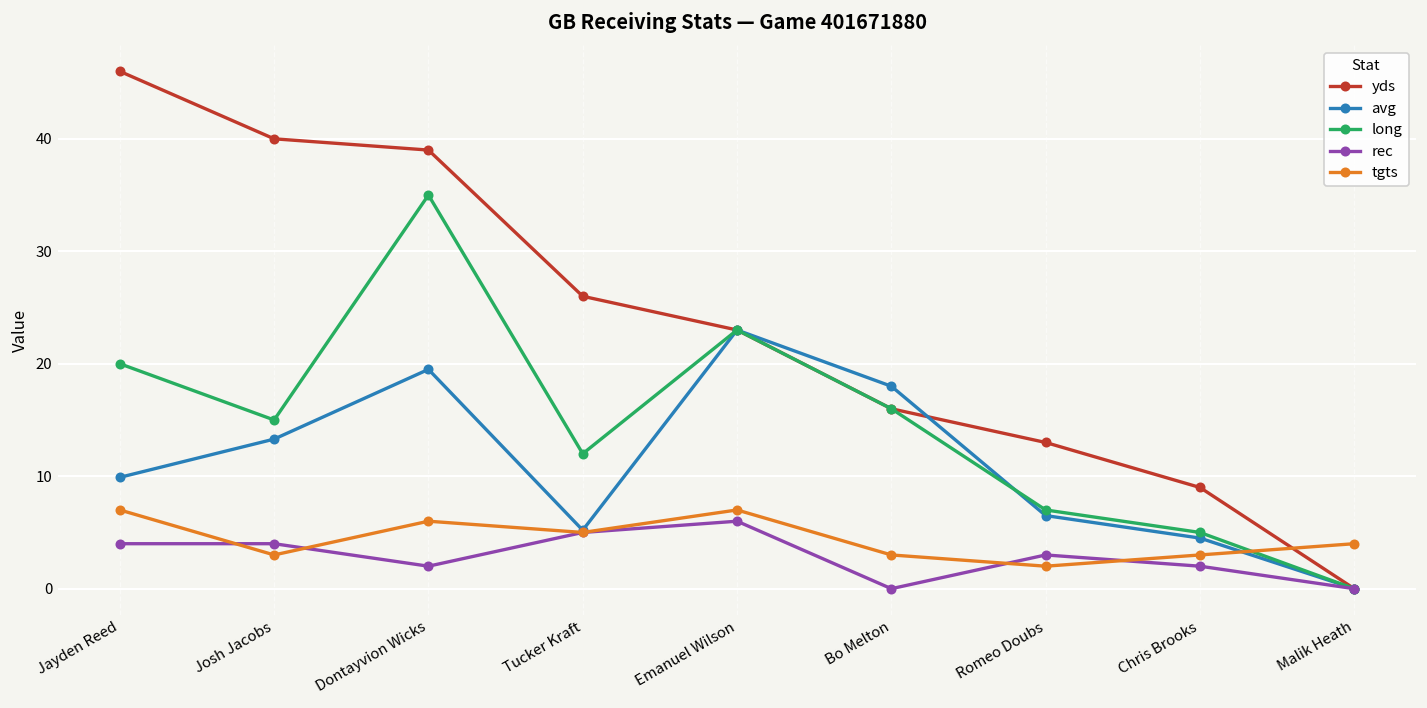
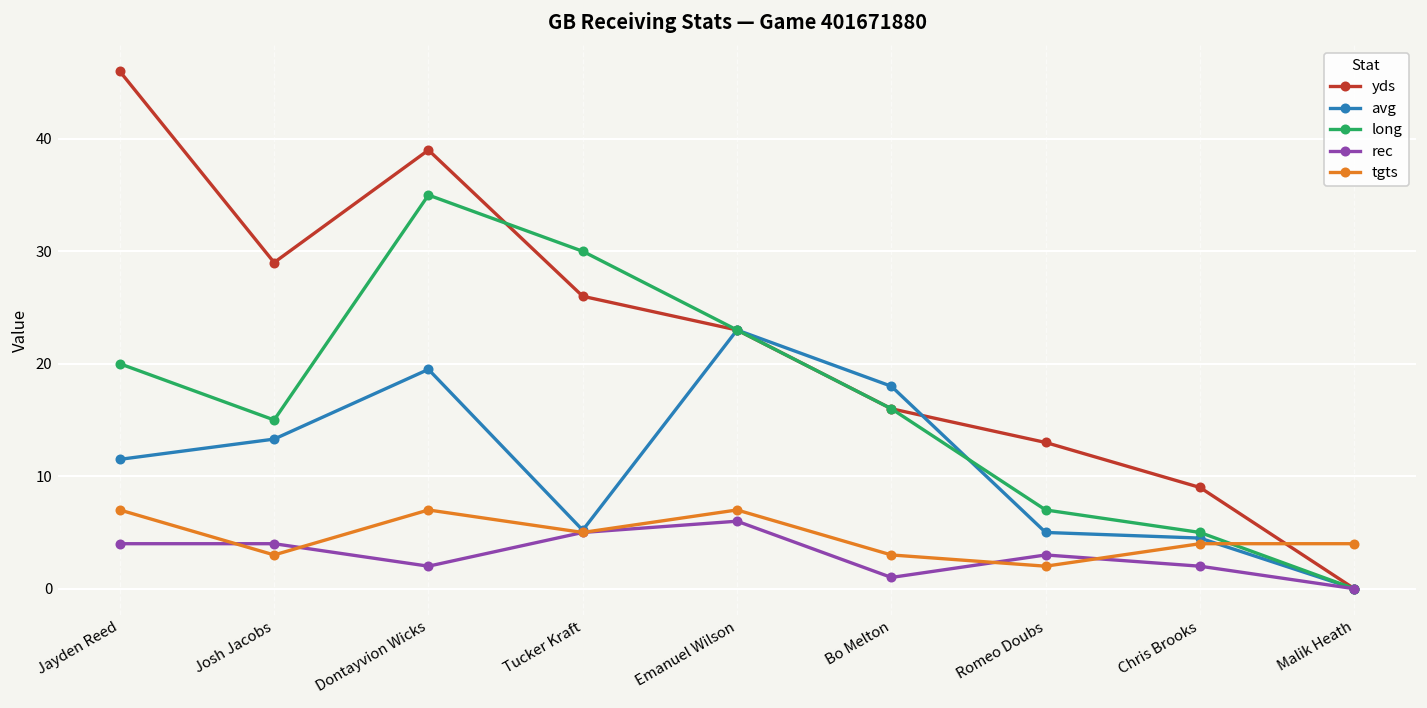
avg, Jayden Reed: 10 -> 12
yds, Josh Jacobs: 40 -> 29
tgts, Dontayvion Wicks: 6 -> 7
long, Tucker Kraft: 12 -> 30
rec, Bo Melton: 0 -> 1
avg, Romeo Doubs: 7 -> 5
tgts, Chris Brooks: 3 -> 4
